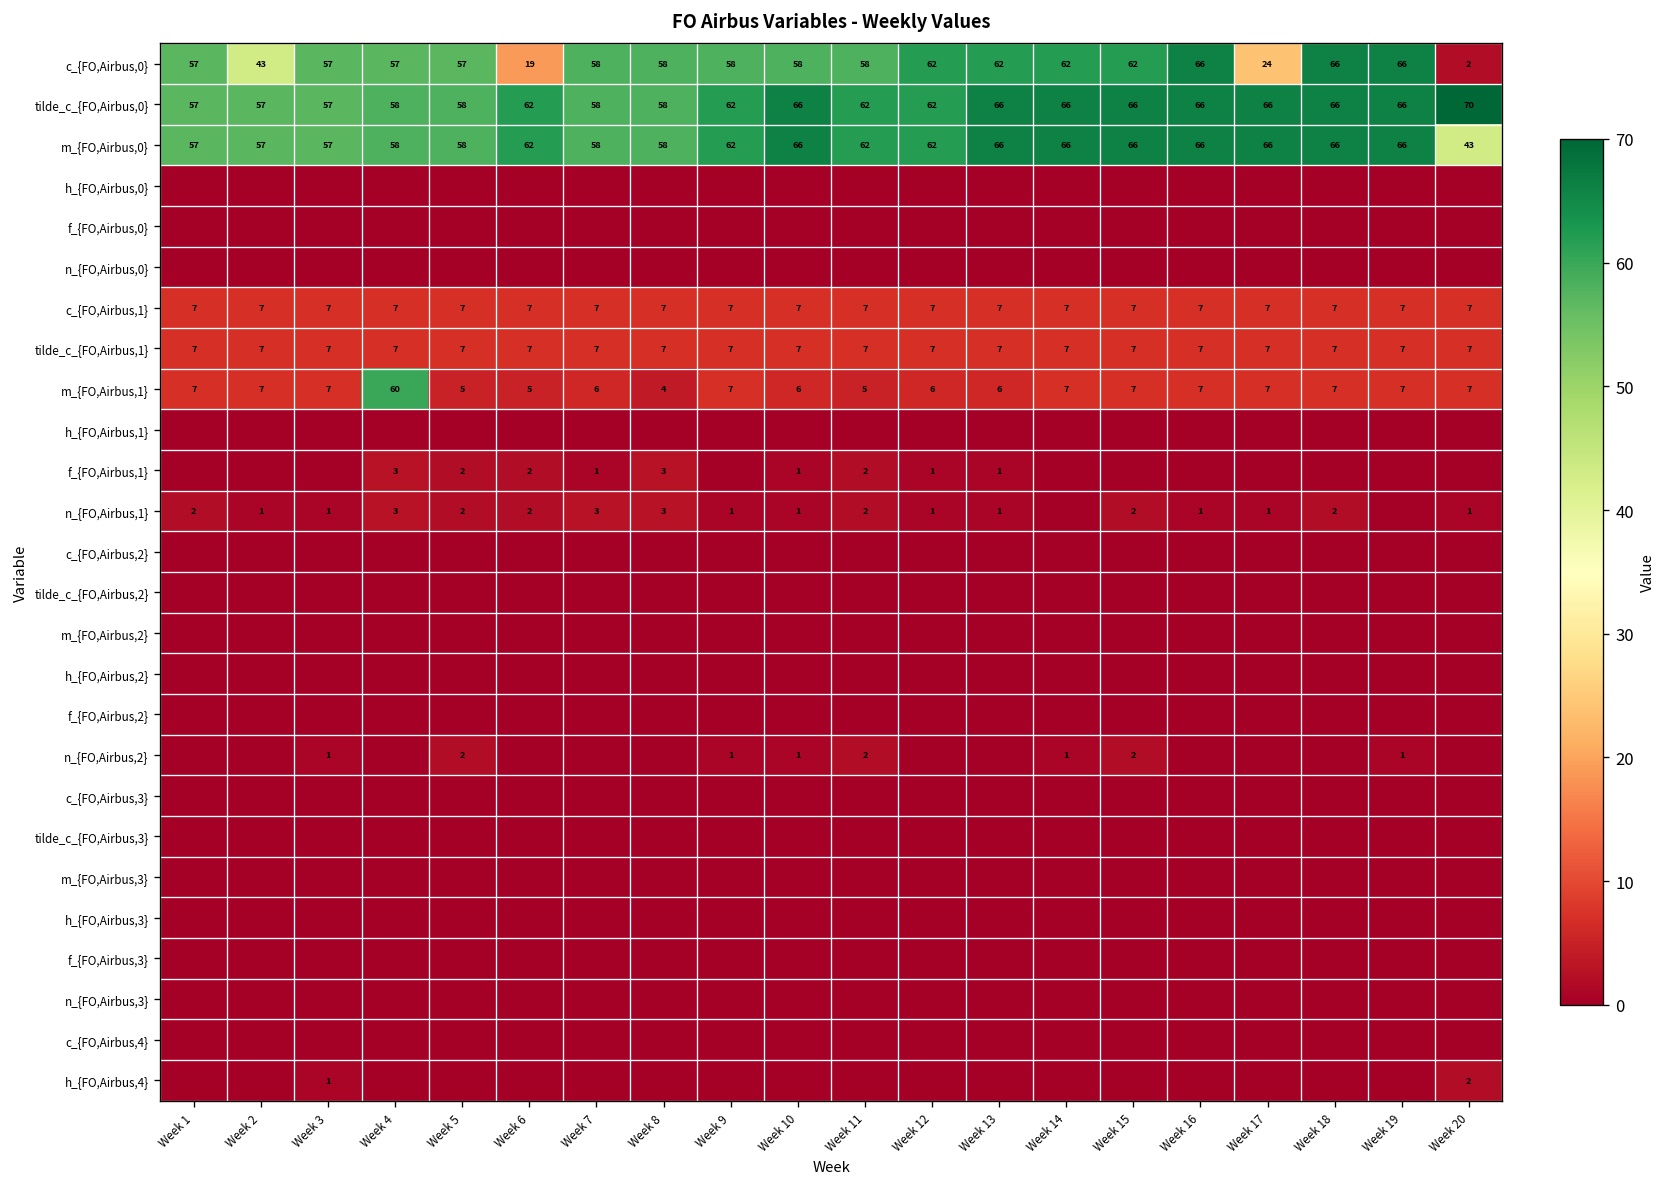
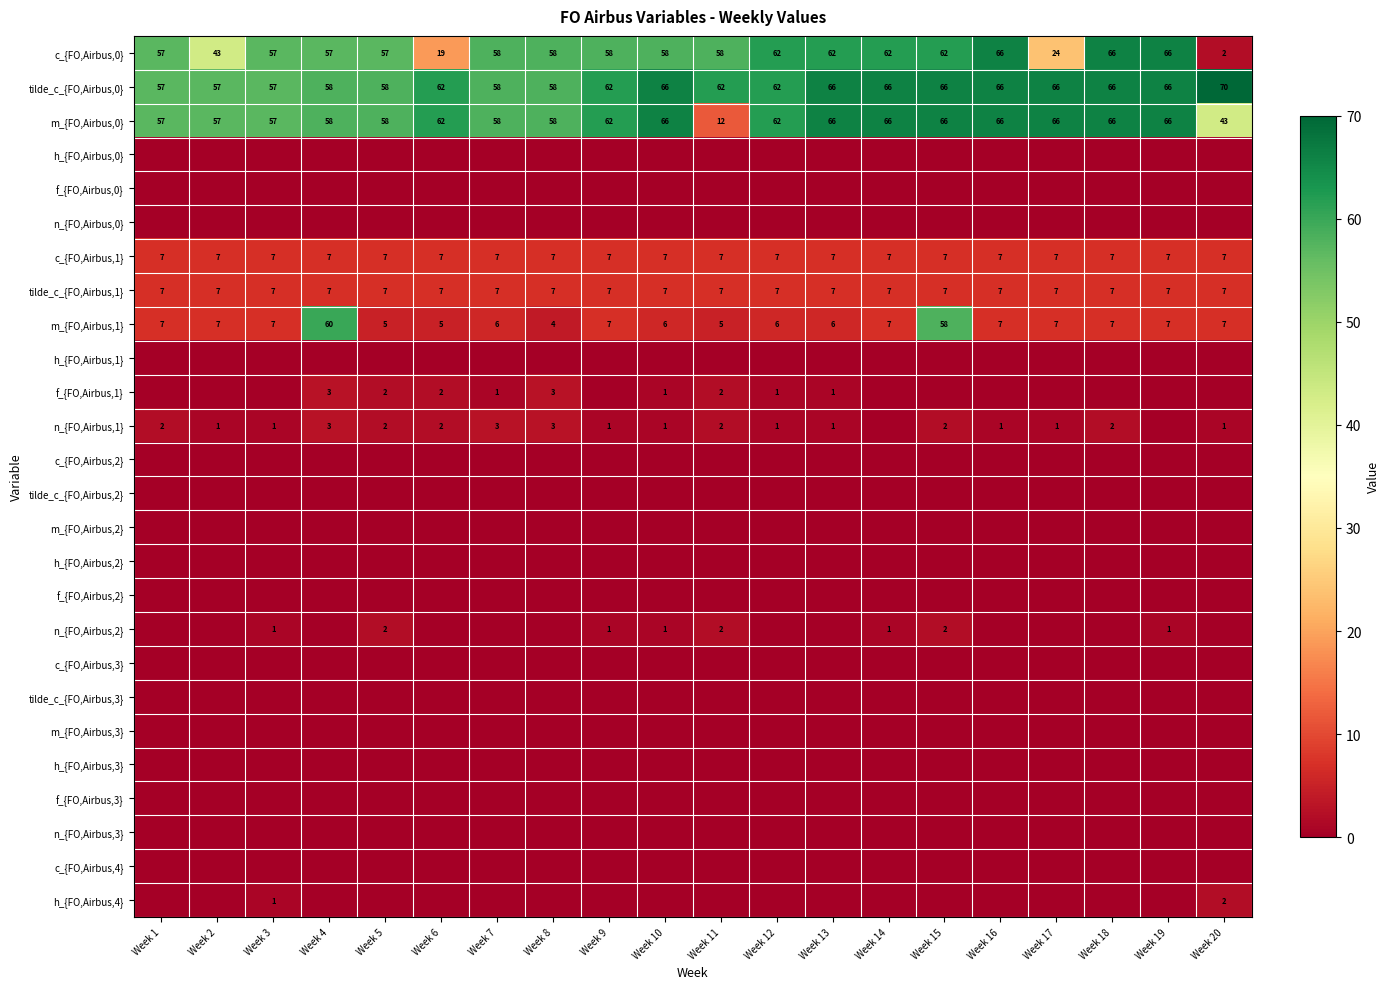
m_{FO,Airbus,0}, Week 11: 62 -> 12
m_{FO,Airbus,1}, Week 15: 7 -> 58
